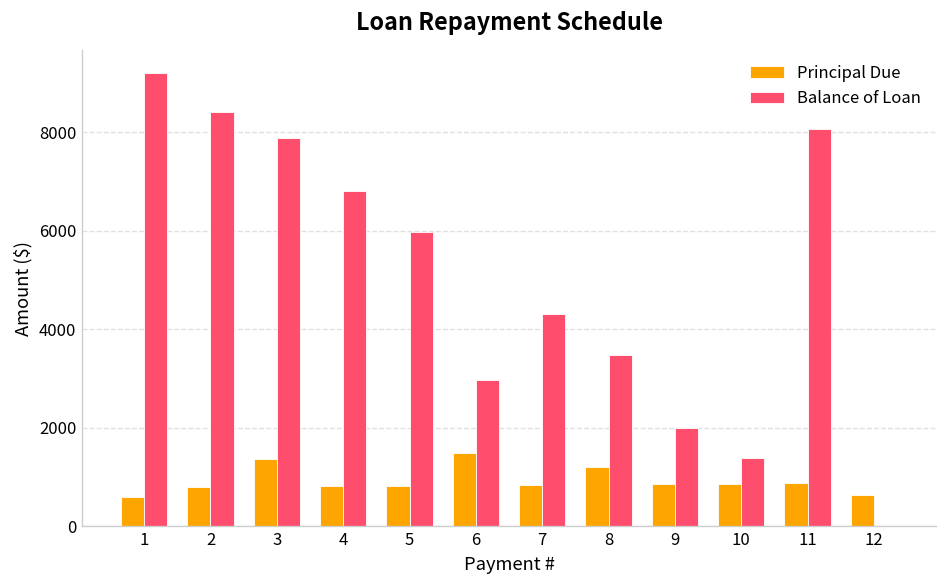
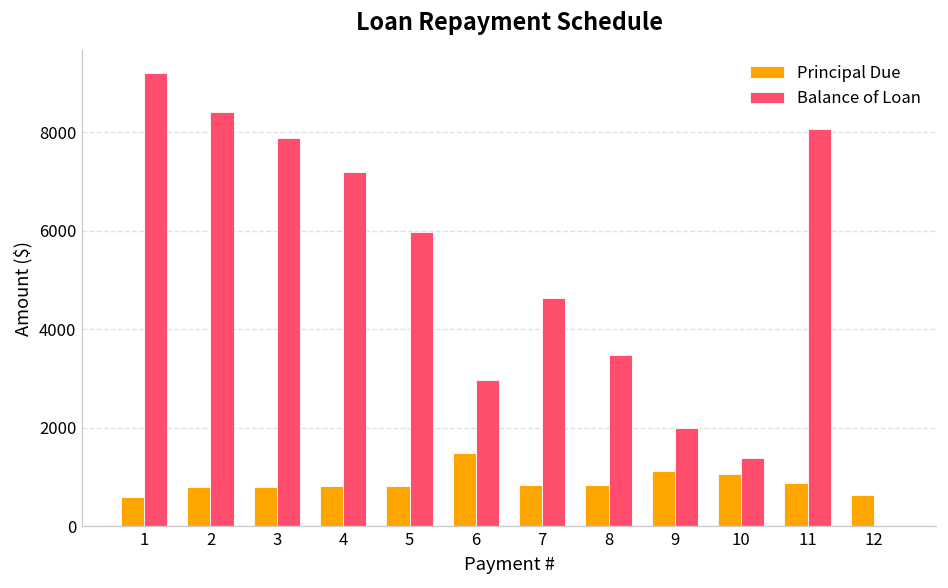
Principal Due, 3: 1400 -> 800
Balance of Loan, 4: 6800 -> 7200
Balance of Loan, 7: 4300 -> 4600
Principal Due, 8: 1200 -> 800
Principal Due, 9: 900 -> 1100
Principal Due, 10: 900 -> 1100
